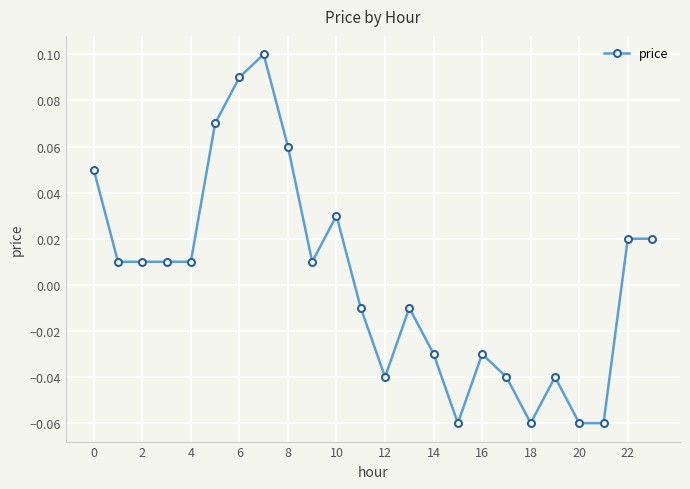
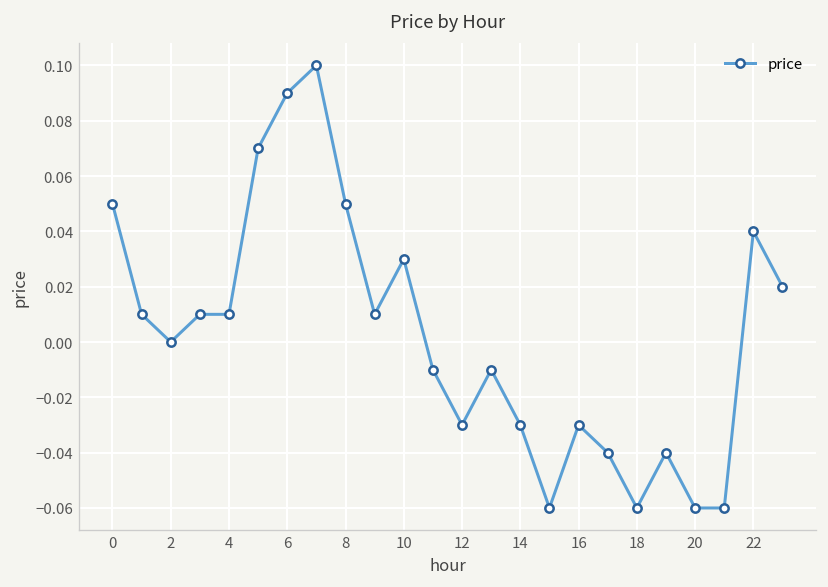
2: 0.01 -> 0.00
8: 0.06 -> 0.05
12: -0.04 -> -0.03
22: 0.02 -> 0.04
